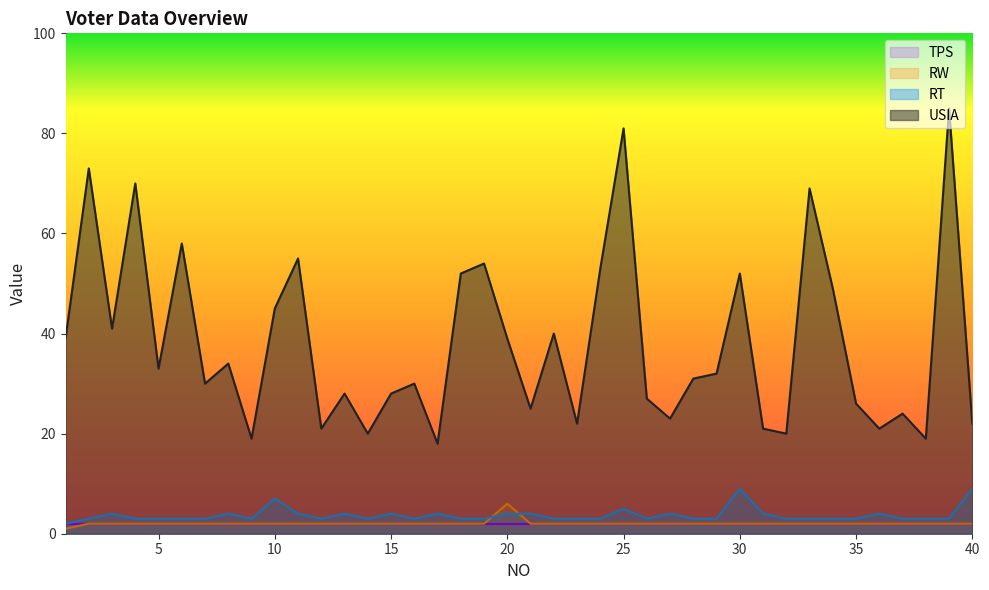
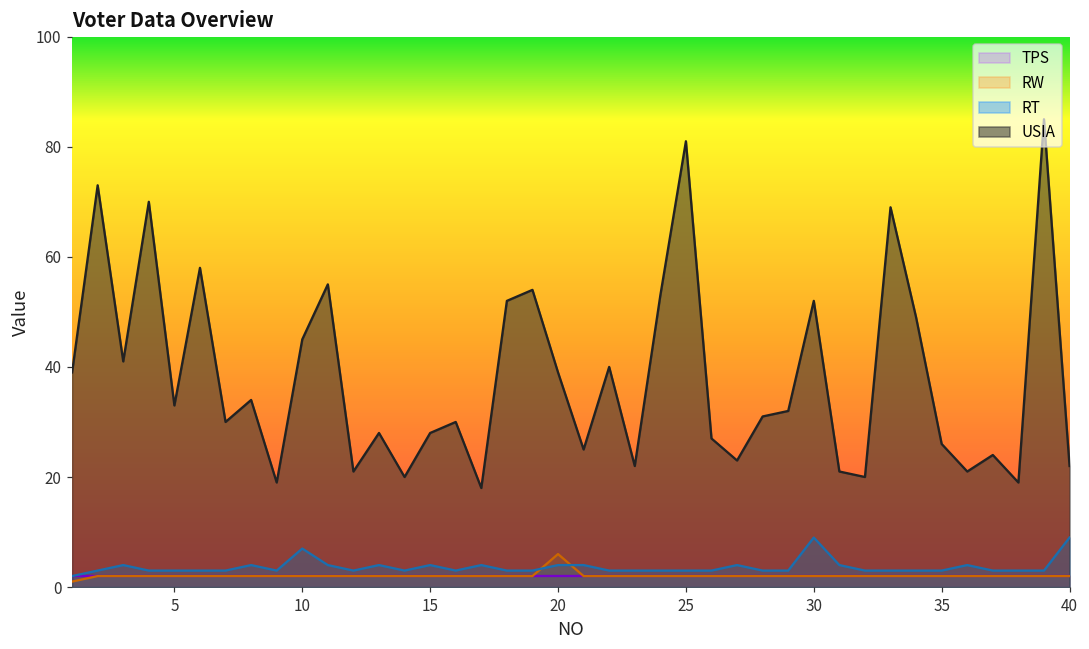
RT, 25: 5 -> 3
